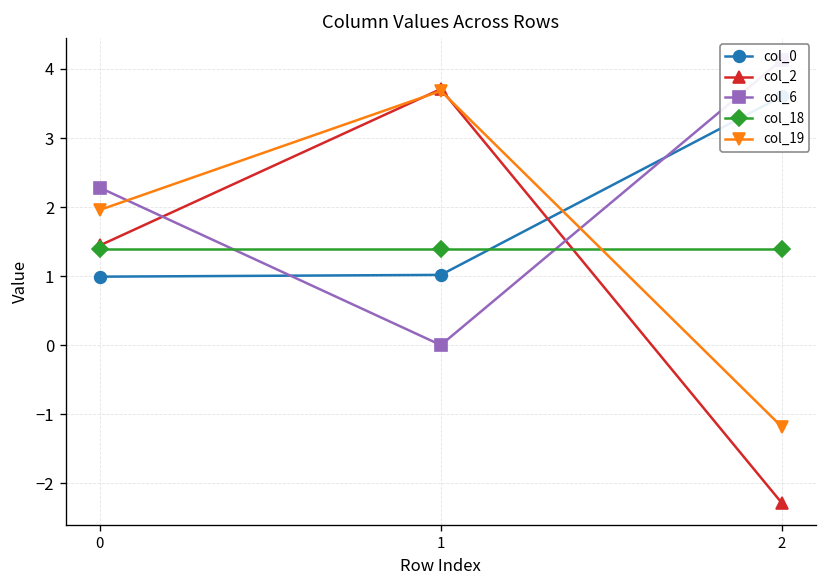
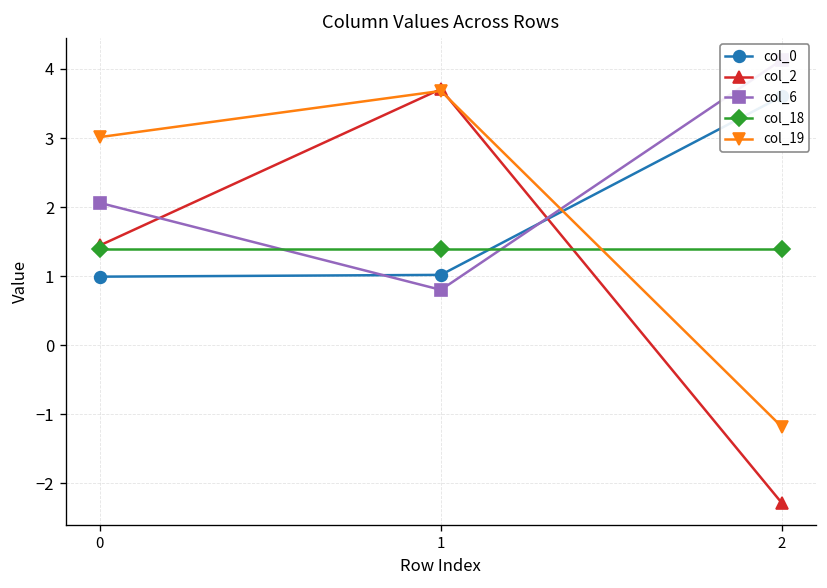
col_6, 0: 2.3 -> 2.1
col_19, 0: 2.0 -> 3.0
col_6, 1: 0.0 -> 0.8
